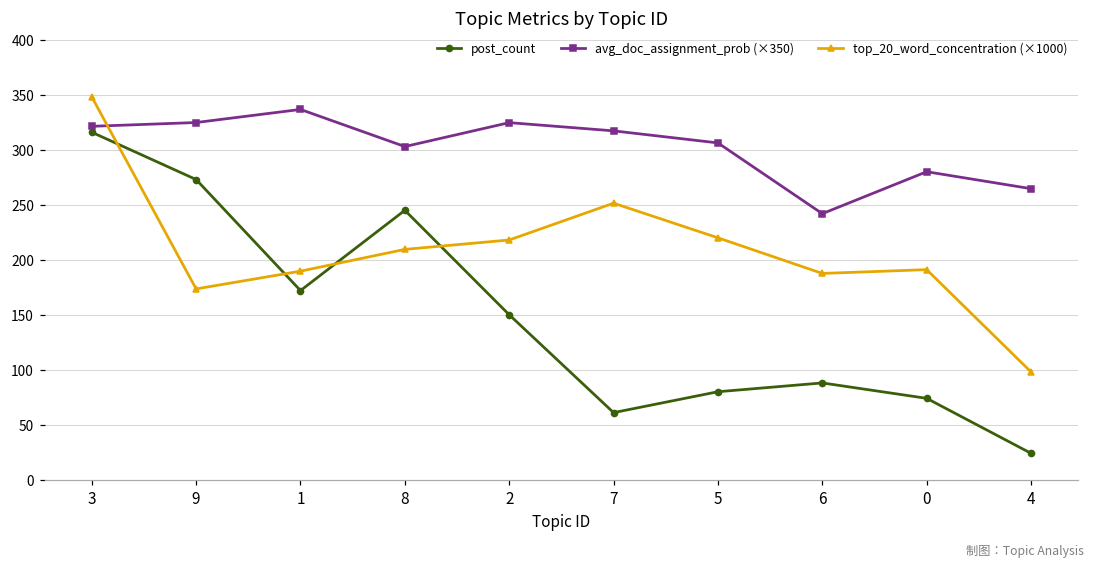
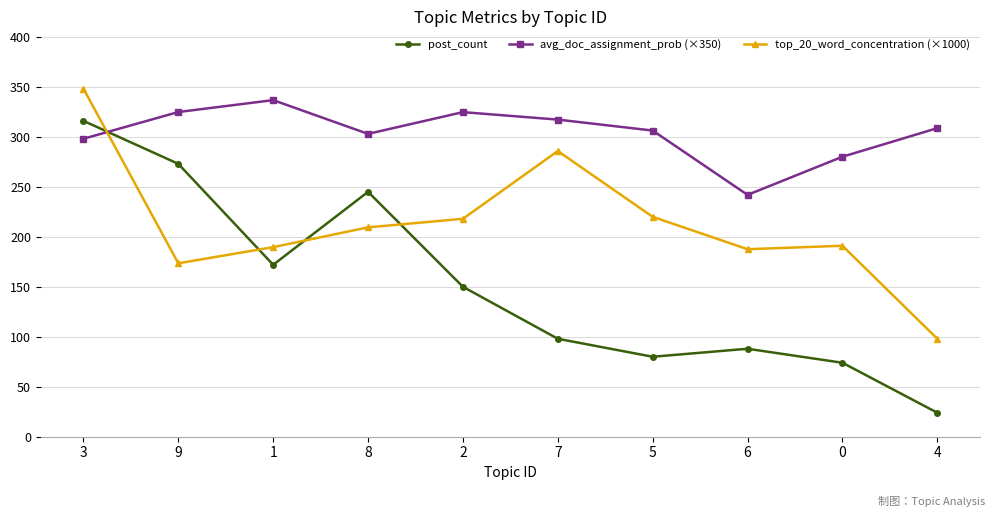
avg_doc_assignment_prob (×350), 3: 320 -> 300
post_count, 7: 60 -> 100
top_20_word_concentration (×1000), 7: 250 -> 290
avg_doc_assignment_prob (×350), 4: 260 -> 310
